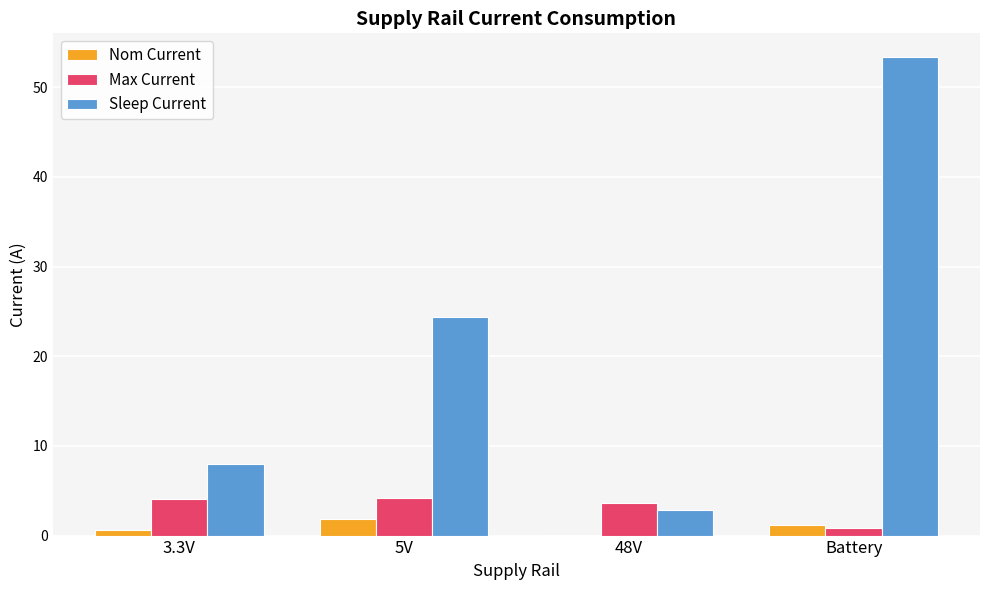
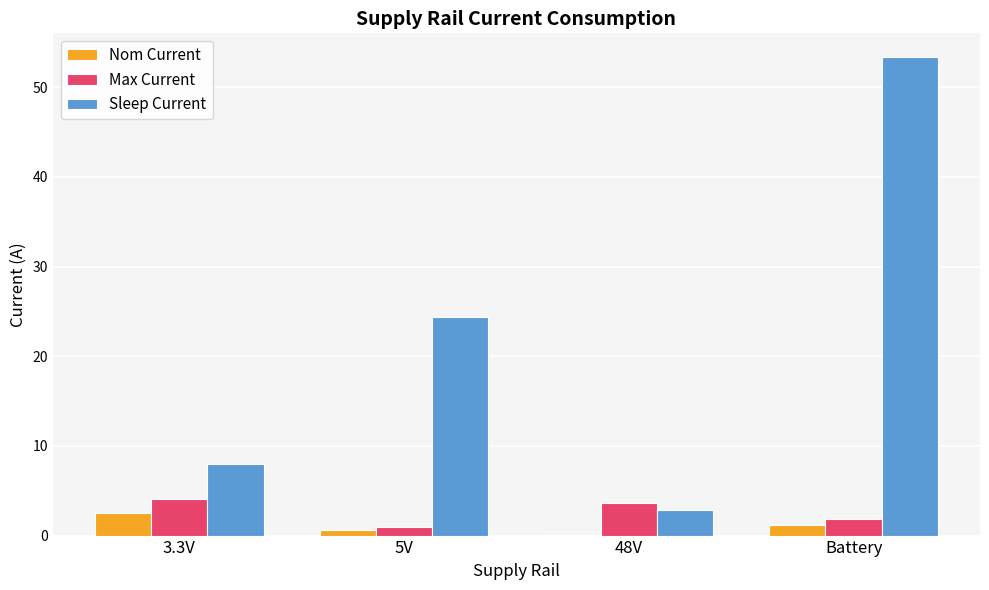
Nom Current, 3.3V: 1 -> 3
Nom Current, 5V: 2 -> 1
Max Current, 5V: 4 -> 1
Max Current, Battery: 1 -> 2
